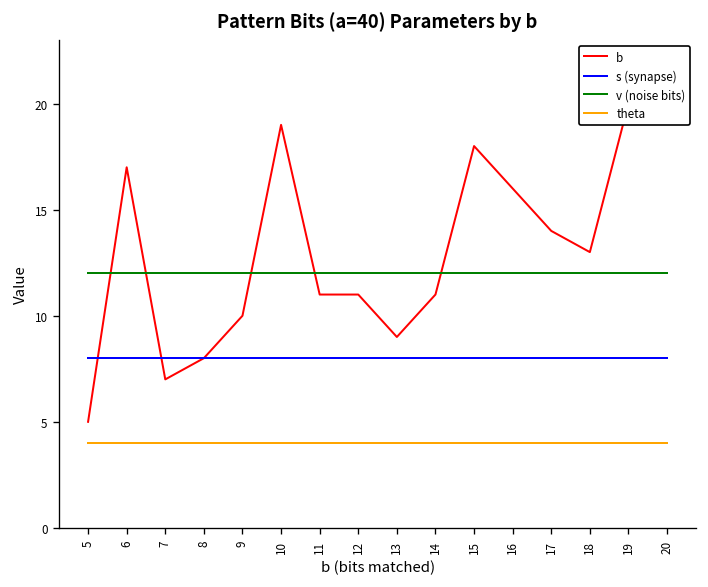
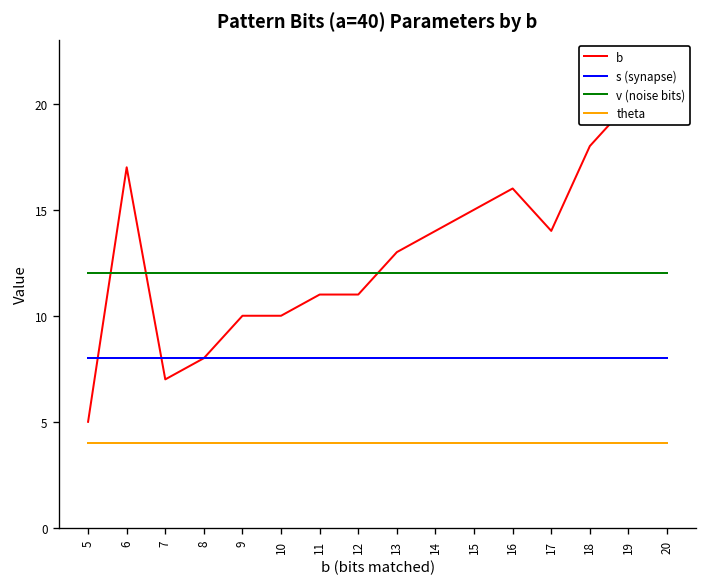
b, 10: 19 -> 10
b, 13: 9 -> 13
b, 14: 11 -> 14
b, 15: 18 -> 15
b, 18: 13 -> 18
